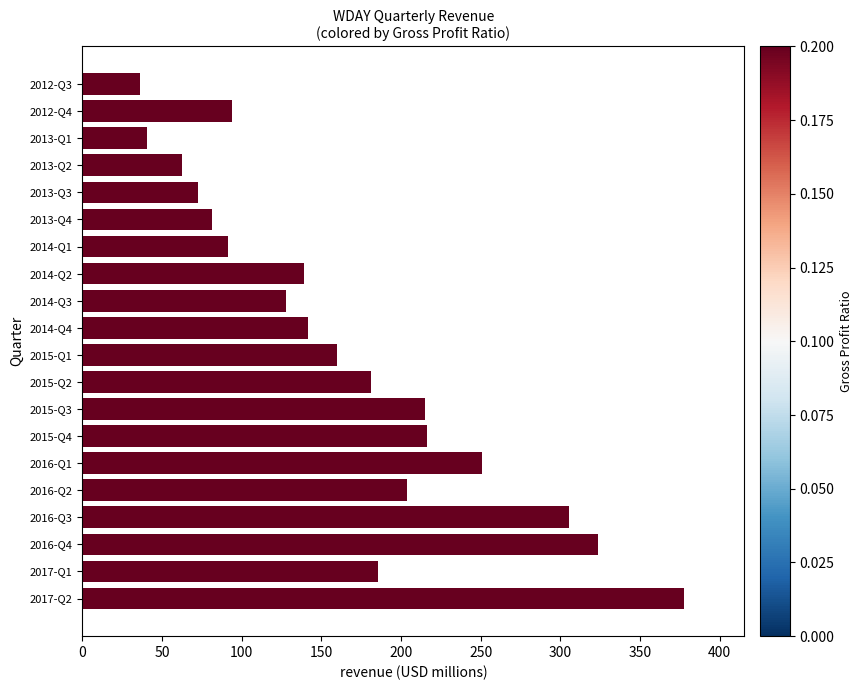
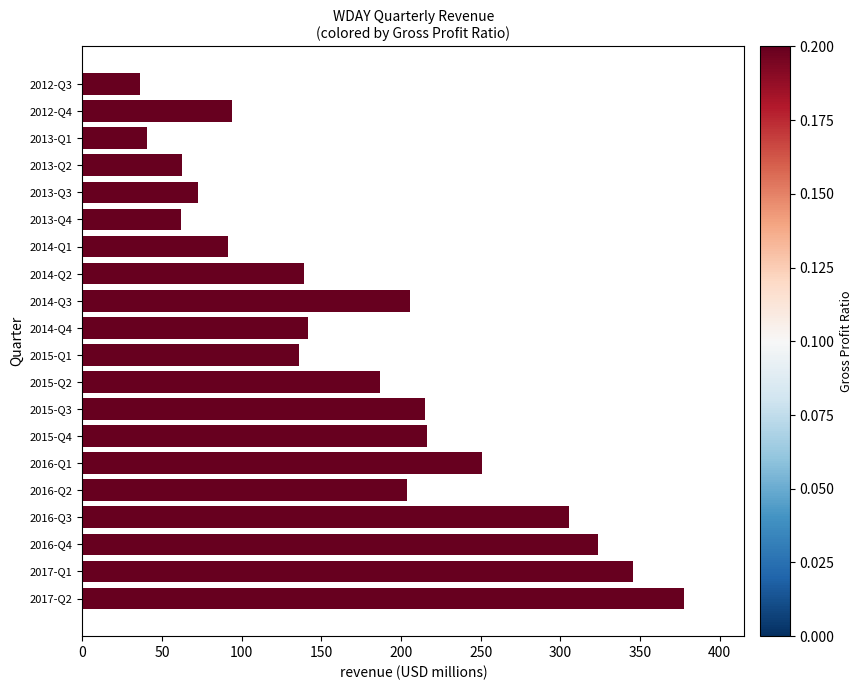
2013-Q4: 82 -> 62
2014-Q3: 128 -> 206
2015-Q1: 160 -> 136
2015-Q2: 181 -> 187
2017-Q1: 186 -> 345
